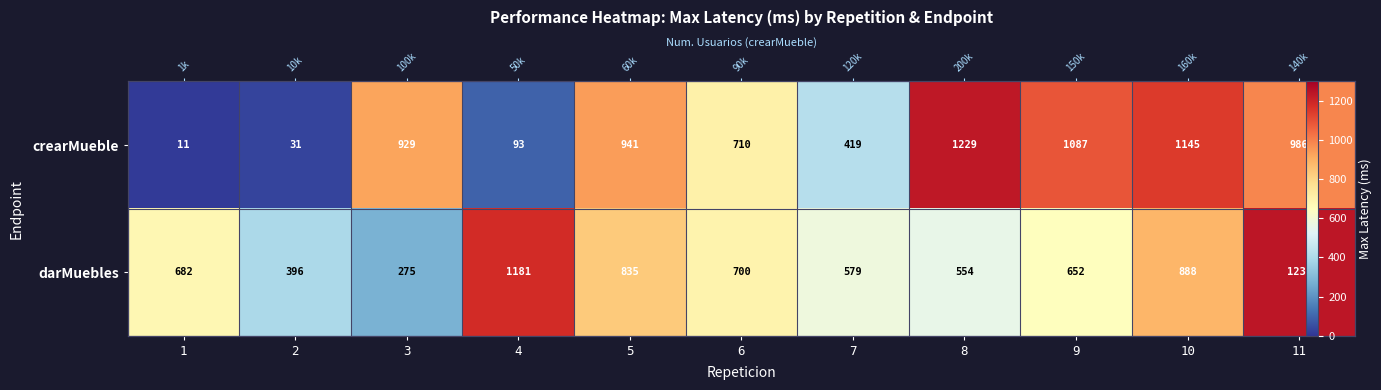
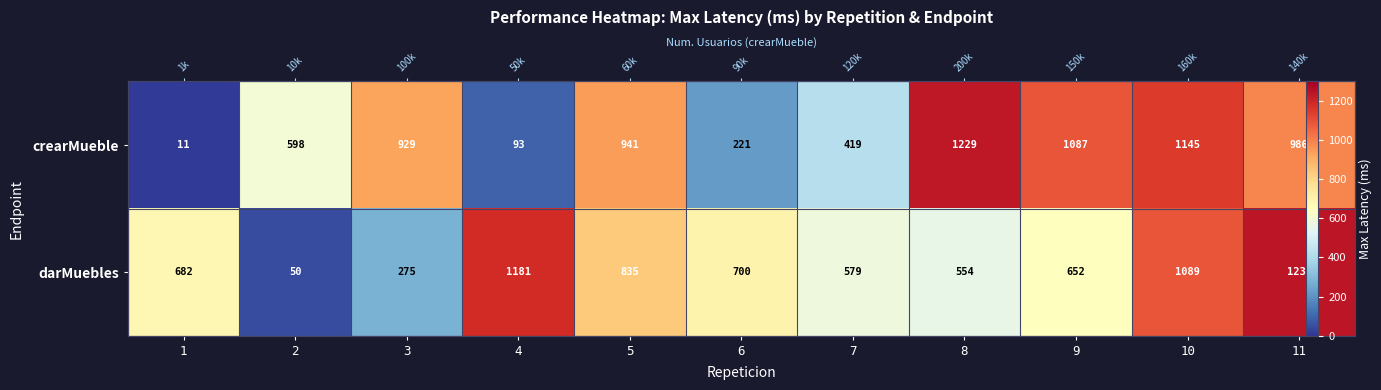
crearMueble, 2: 31 -> 598
crearMueble, 6: 710 -> 221
darMuebles, 2: 396 -> 50
darMuebles, 10: 888 -> 1089
